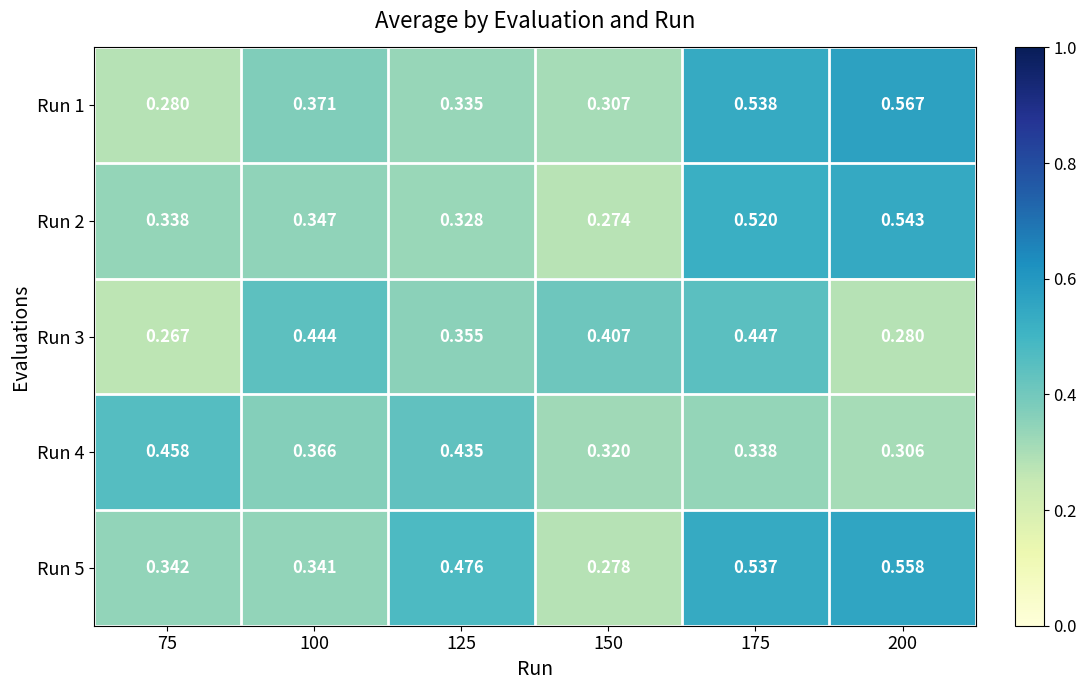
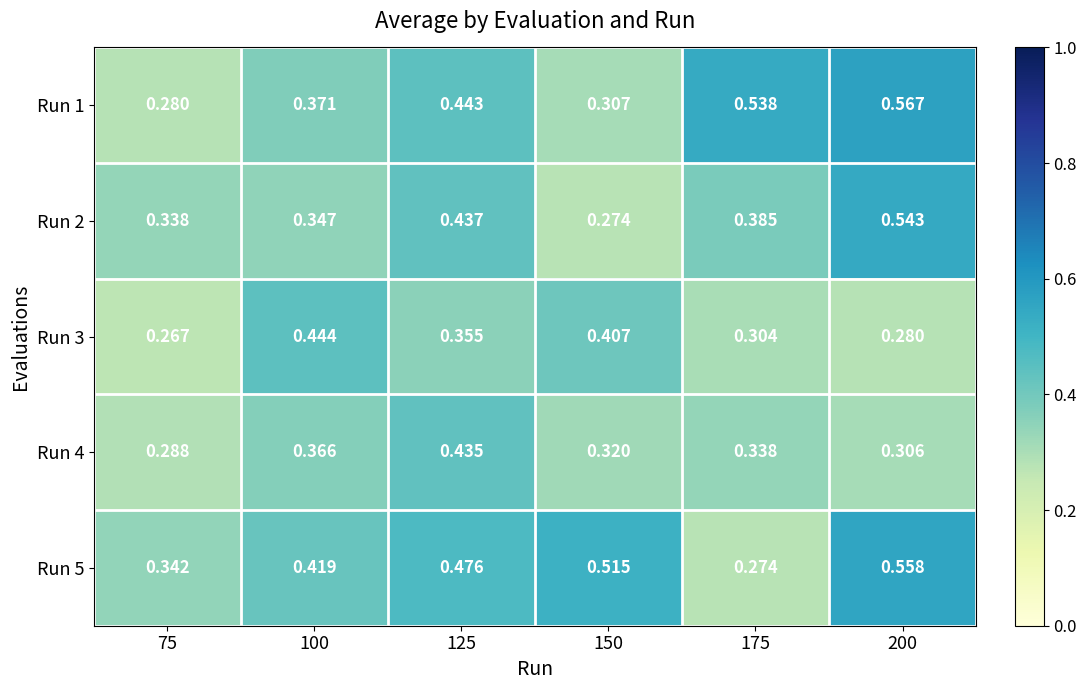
Run 1, 125: 0.335 -> 0.443
Run 2, 125: 0.328 -> 0.437
Run 2, 175: 0.520 -> 0.385
Run 3, 175: 0.447 -> 0.304
Run 4, 75: 0.458 -> 0.288
Run 5, 100: 0.341 -> 0.419
Run 5, 150: 0.278 -> 0.515
Run 5, 175: 0.537 -> 0.274
